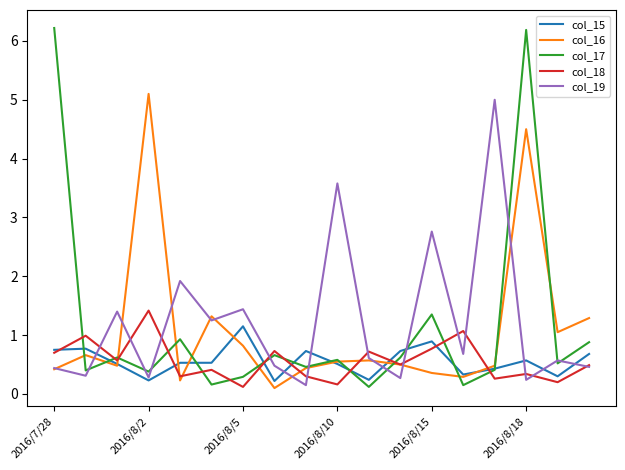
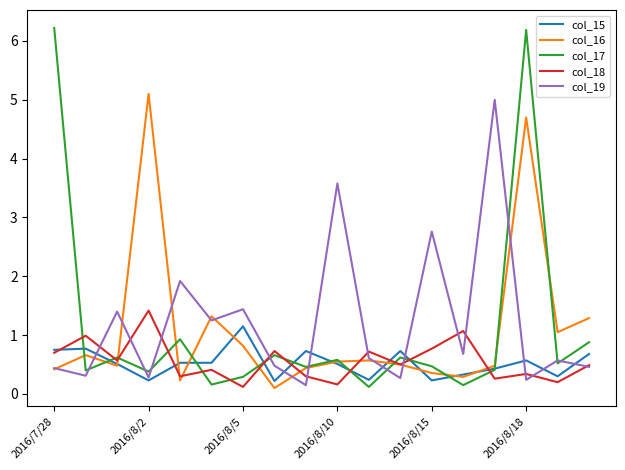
col_15, 2016/8/15: 0.9 -> 0.2
col_17, 2016/8/15: 1.4 -> 0.5
col_16, 2016/8/18: 4.5 -> 4.7
